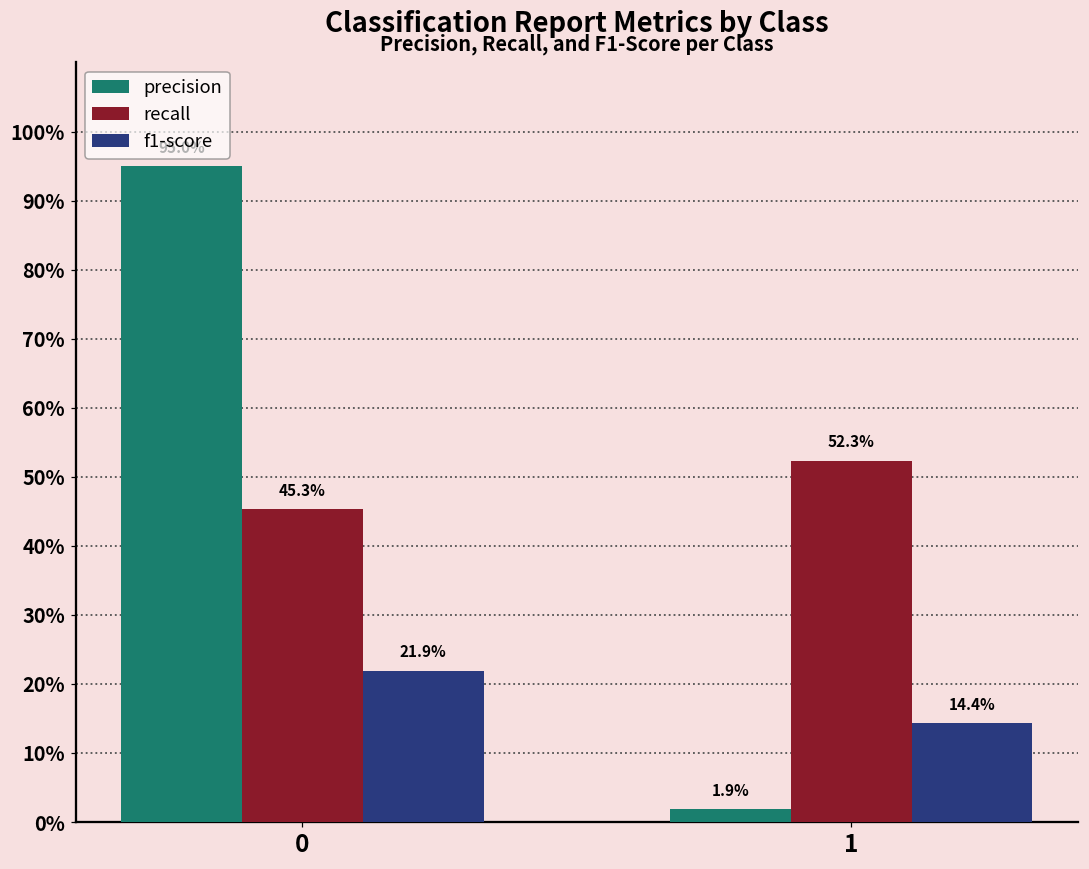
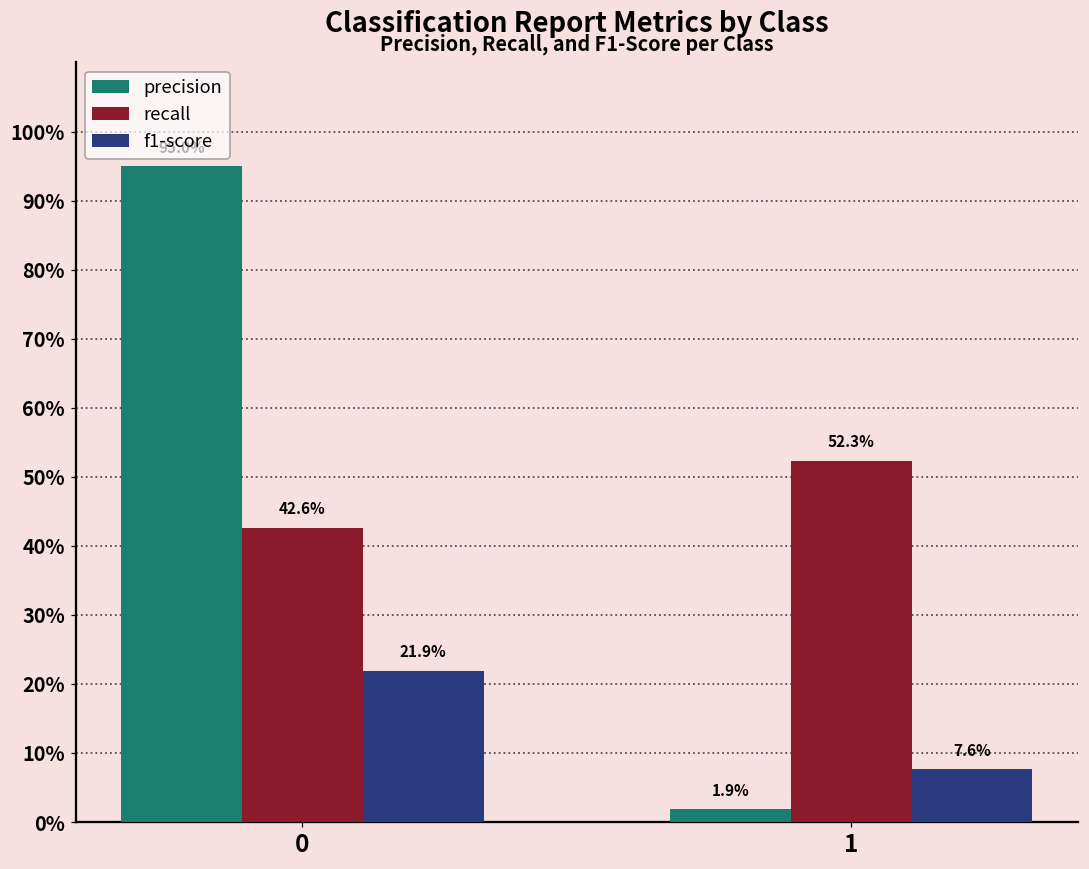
recall, 0: 45.3% -> 42.6%
f1-score, 1: 14.4% -> 7.6%
